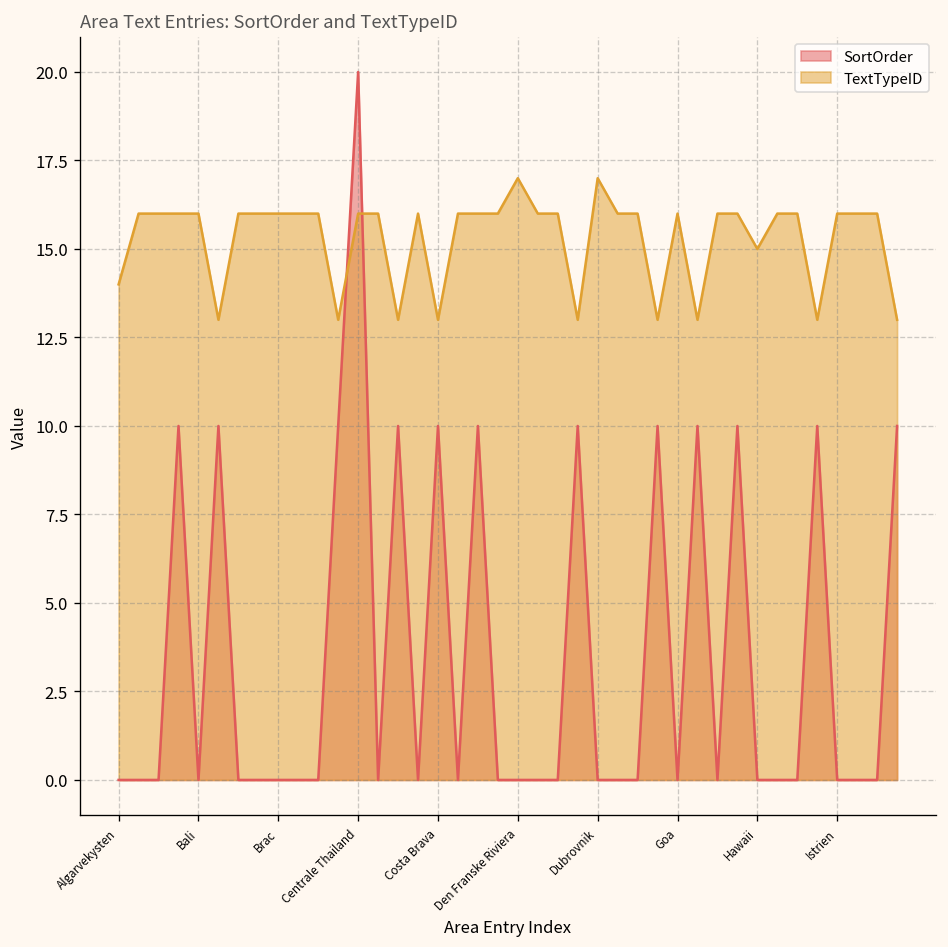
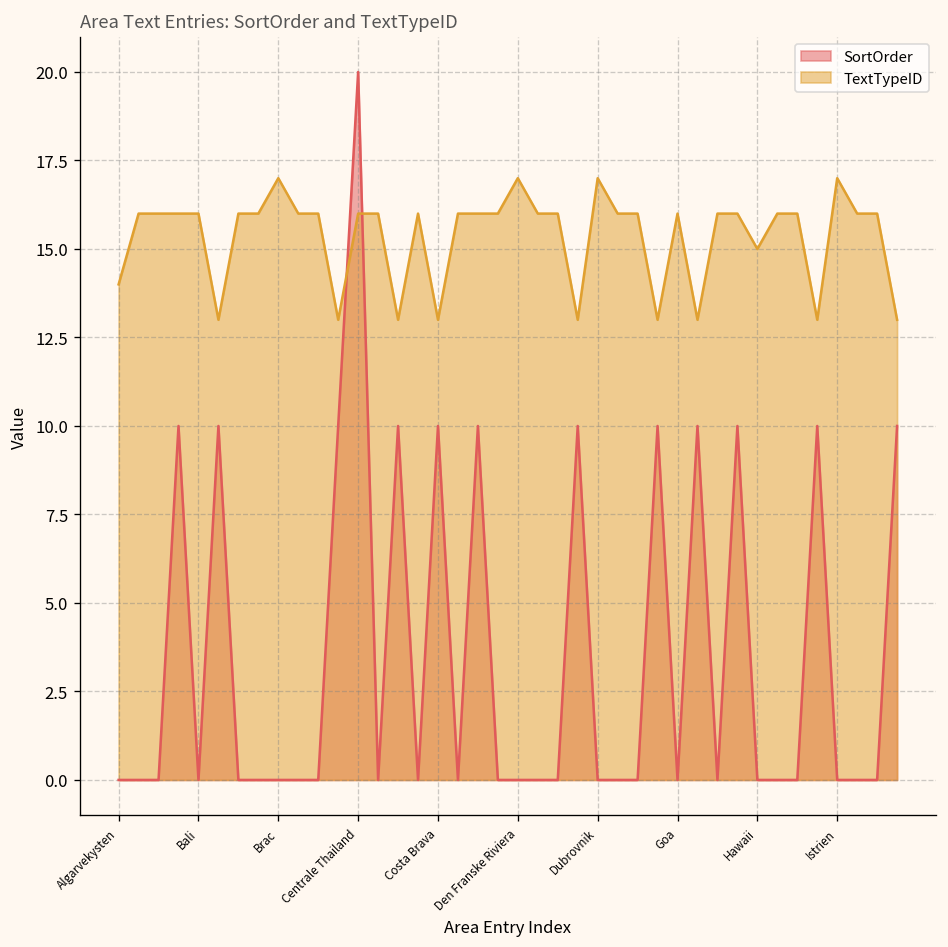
TextTypeID, Brac: 16 -> 17
TextTypeID, Istrien: 16 -> 17
